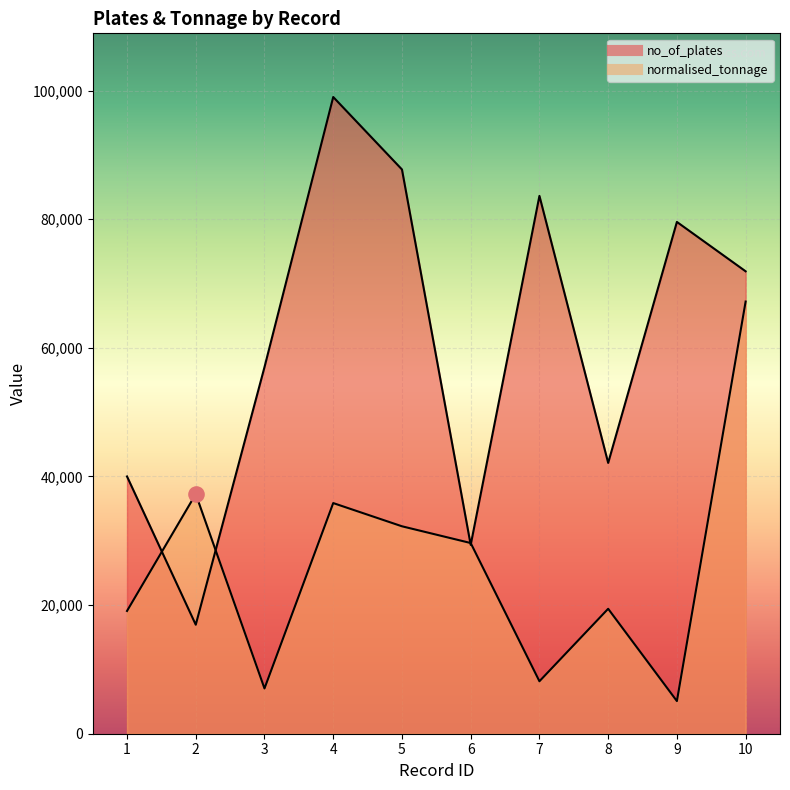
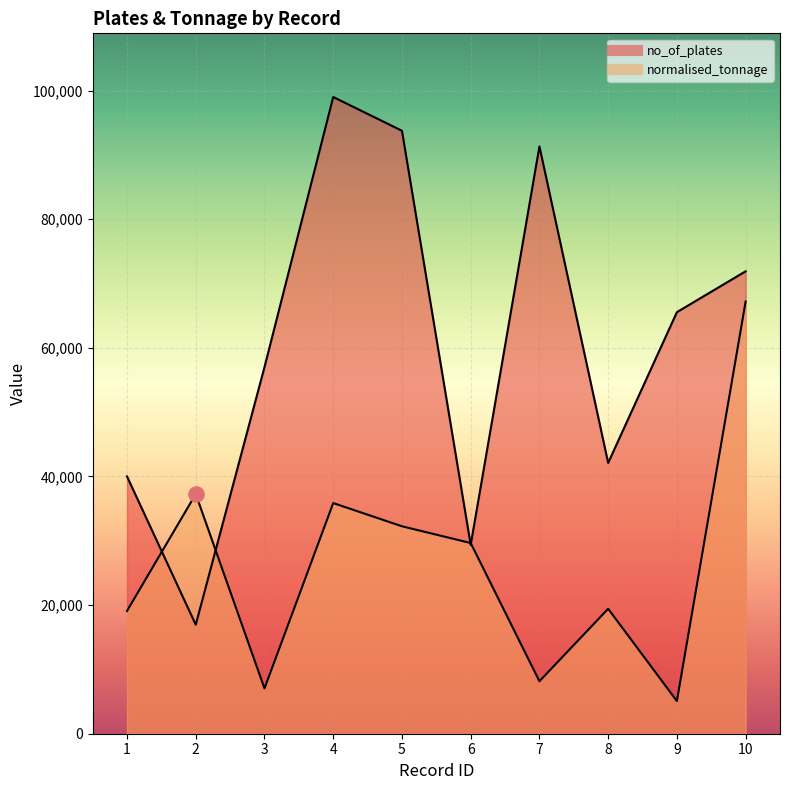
no_of_plates, 5: 88,000 -> 94,000
no_of_plates, 7: 84,000 -> 91,000
no_of_plates, 9: 80,000 -> 66,000
